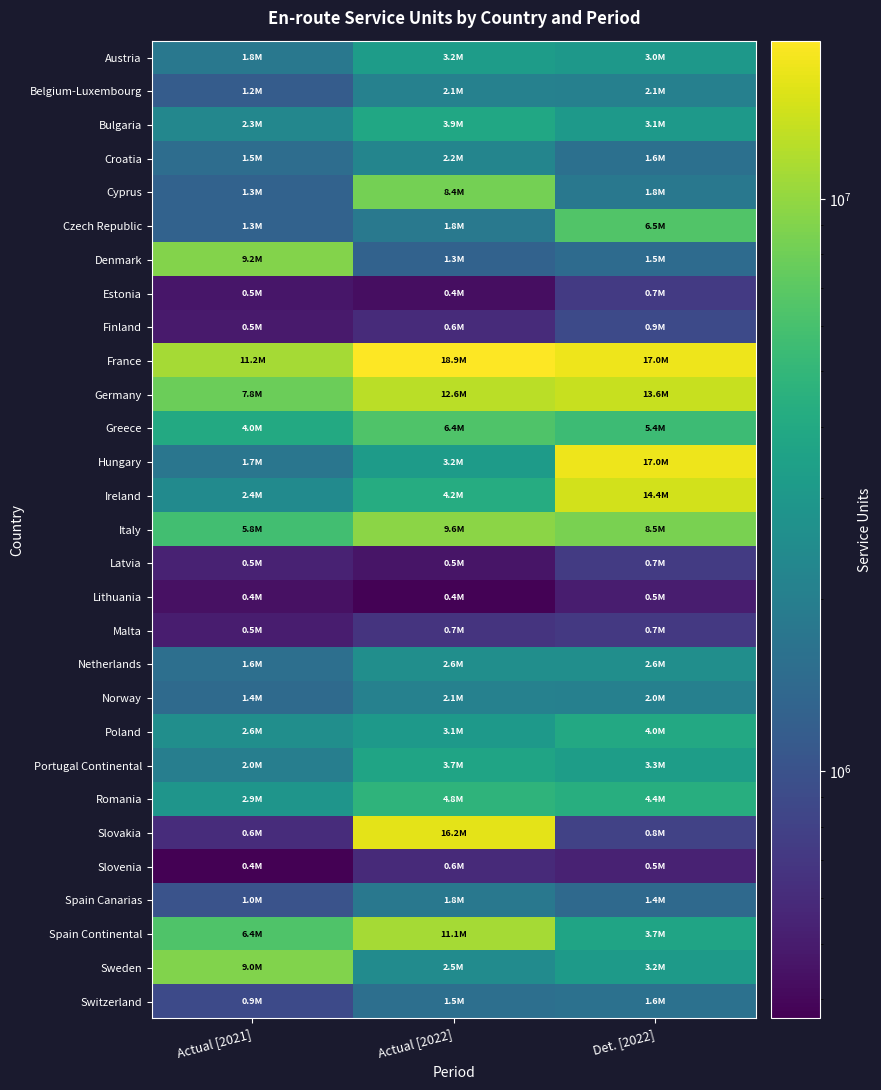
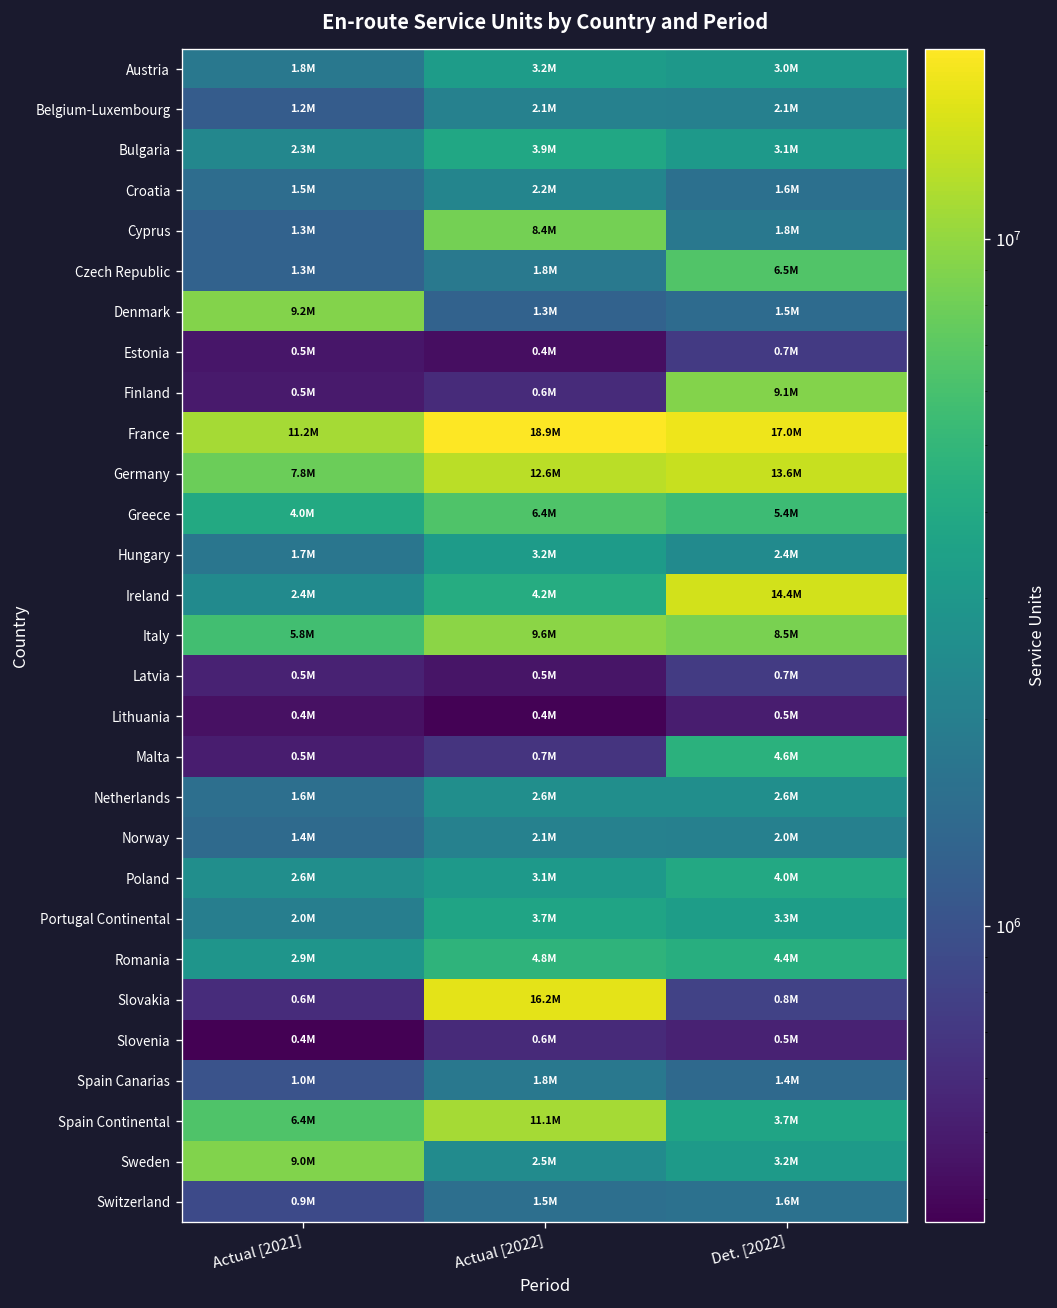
Finland, Det. [2022]: 0.9M -> 9.1M
Hungary, Det. [2022]: 17.0M -> 2.4M
Malta, Det. [2022]: 0.7M -> 4.6M
